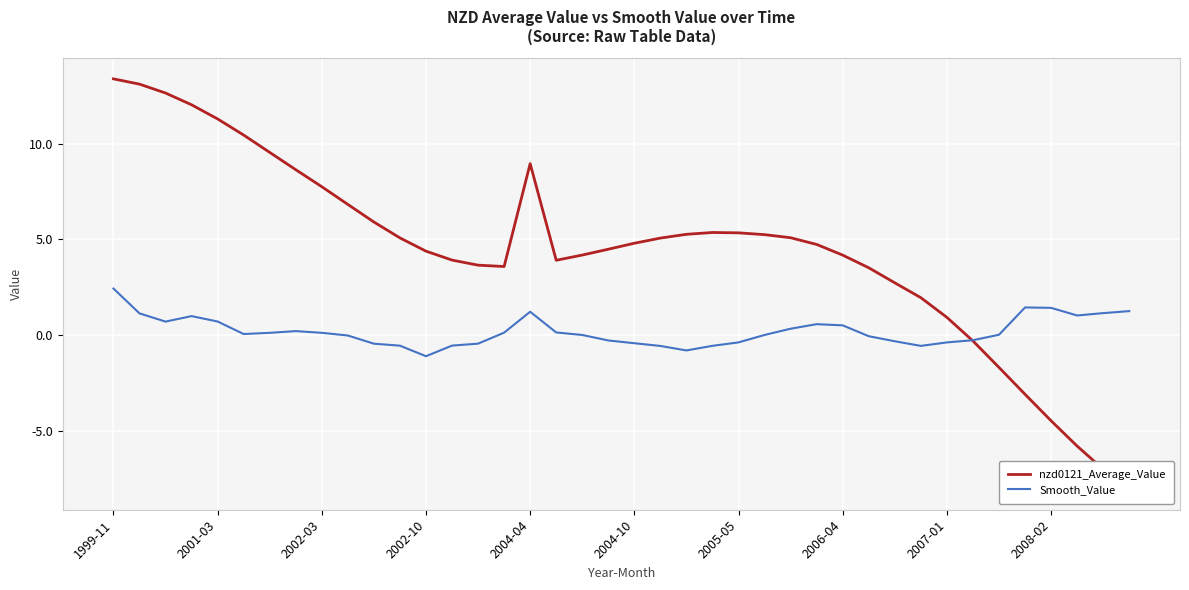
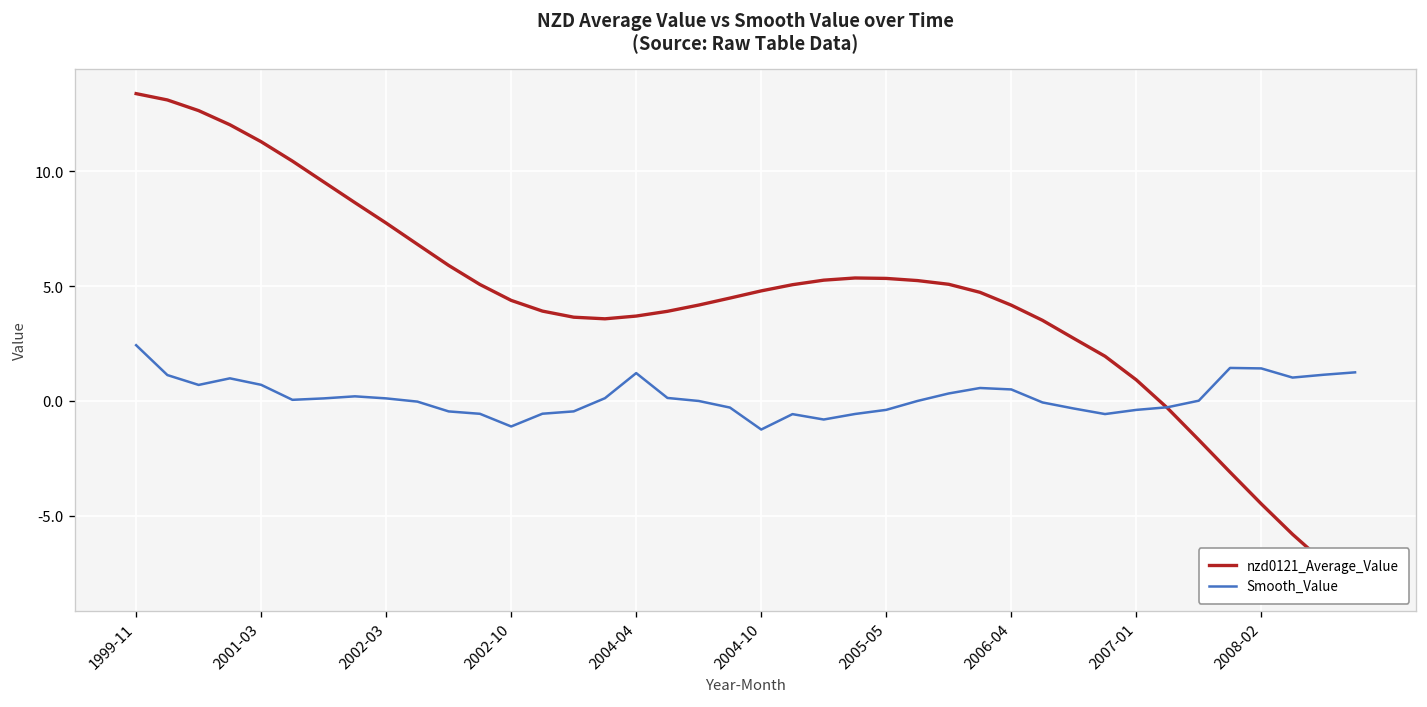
nzd0121_Average_Value, 2004-04: 9.0 -> 3.7
Smooth_Value, 2004-10: -0.4 -> -1.2
